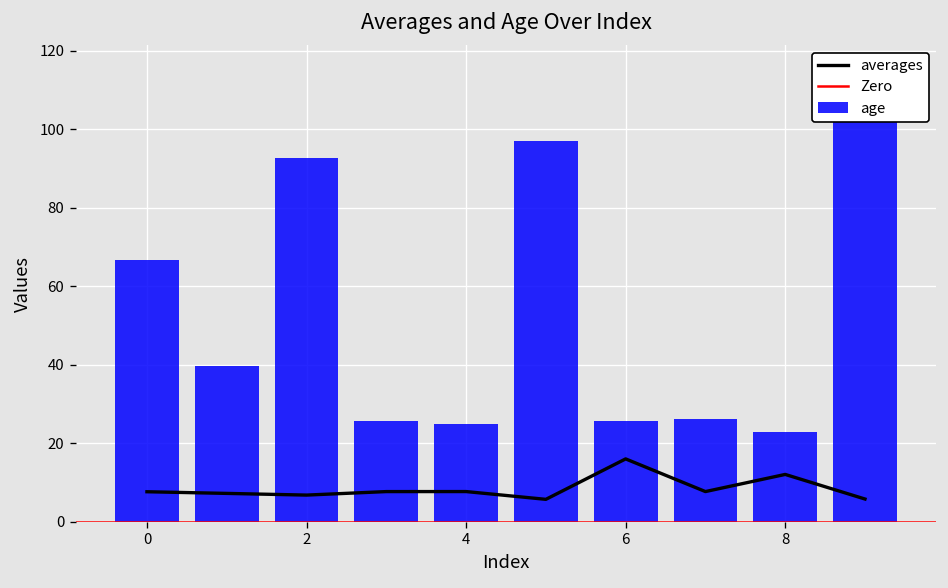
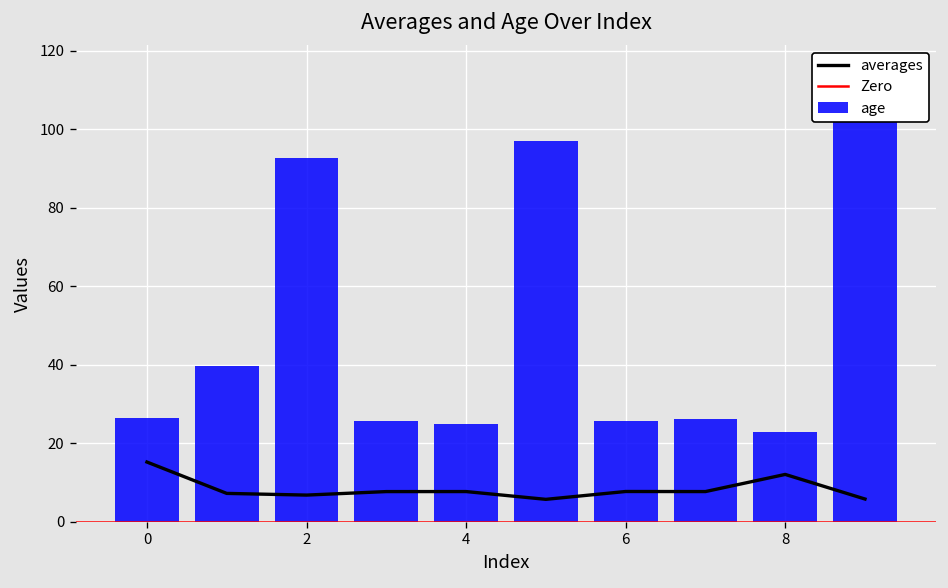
averages, 0: 8 -> 15
age, 0: 67 -> 27
averages, 6: 16 -> 8
